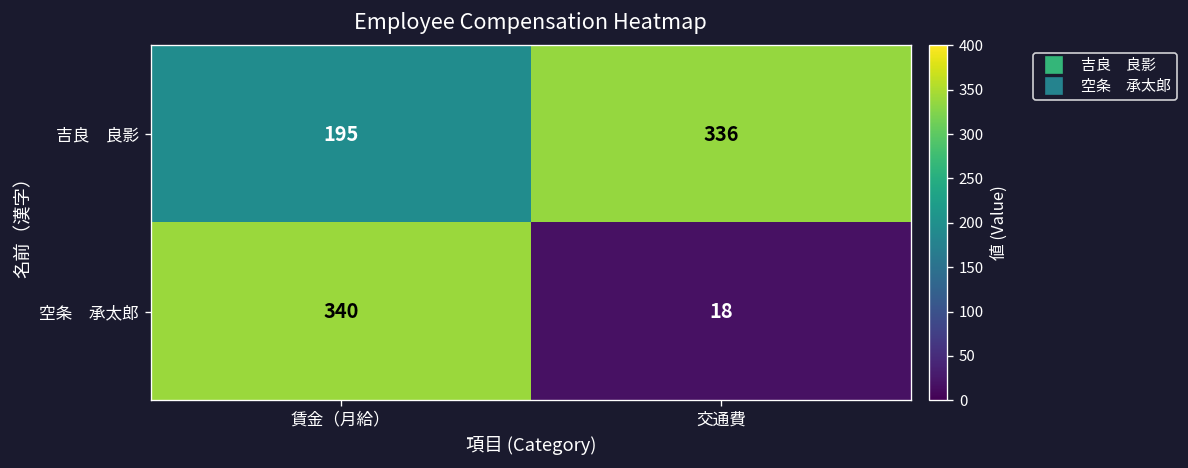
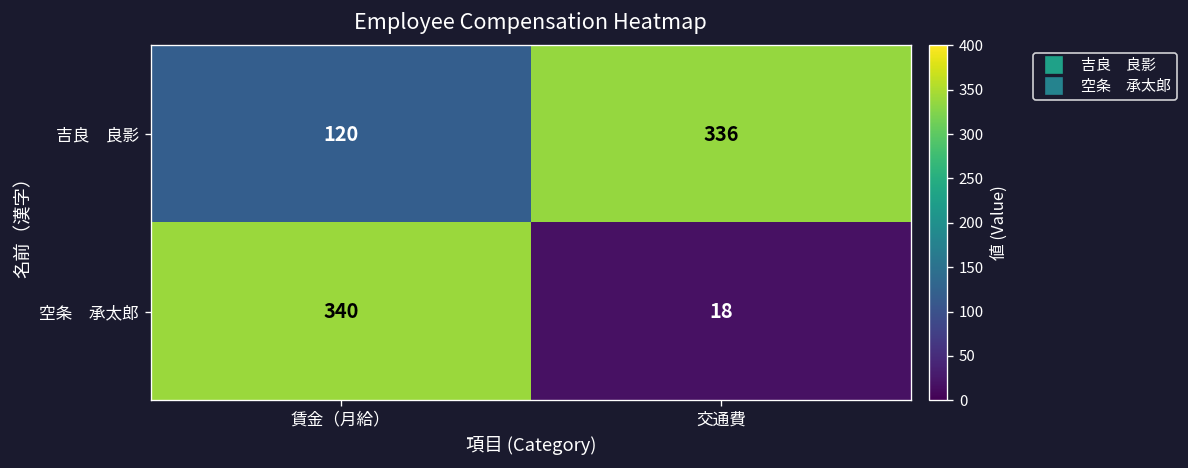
吉良 良影, 賃金（月給）: 195 -> 120
